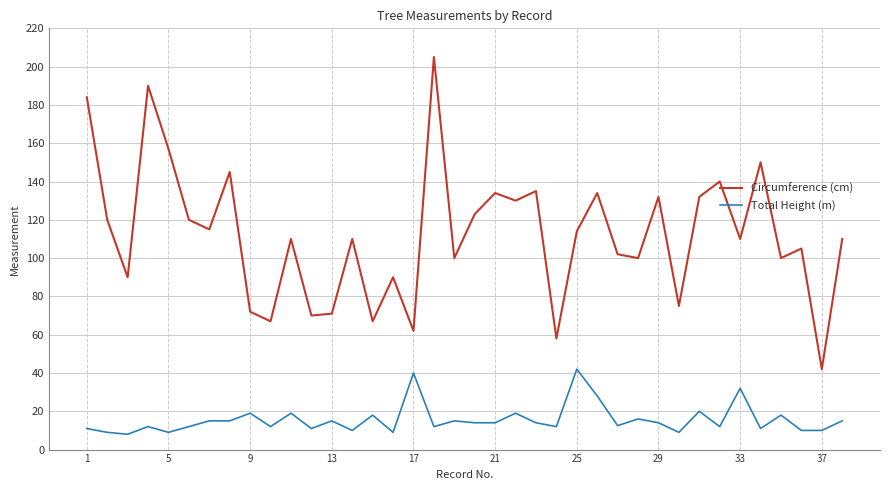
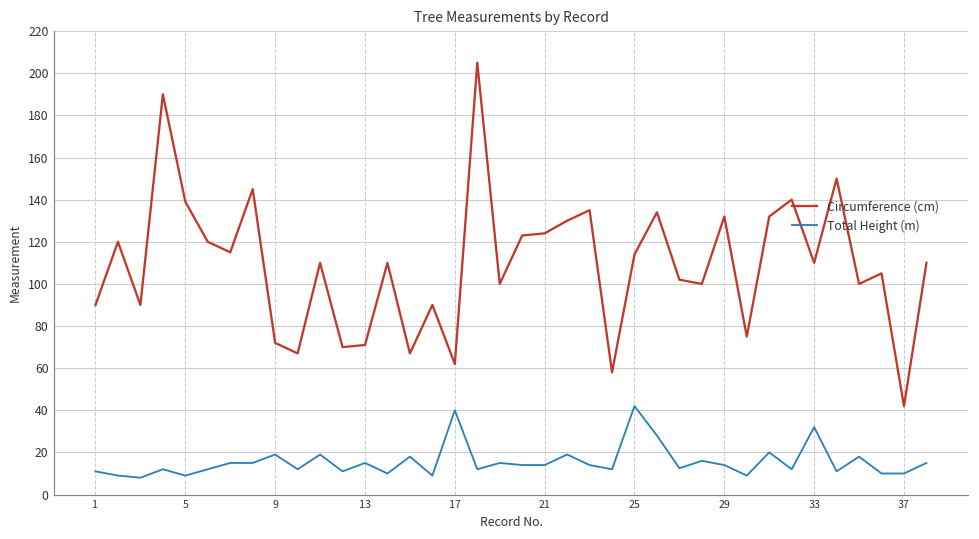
Circumference (cm), 1: 184 -> 90
Circumference (cm), 5: 157 -> 139
Circumference (cm), 21: 134 -> 124
